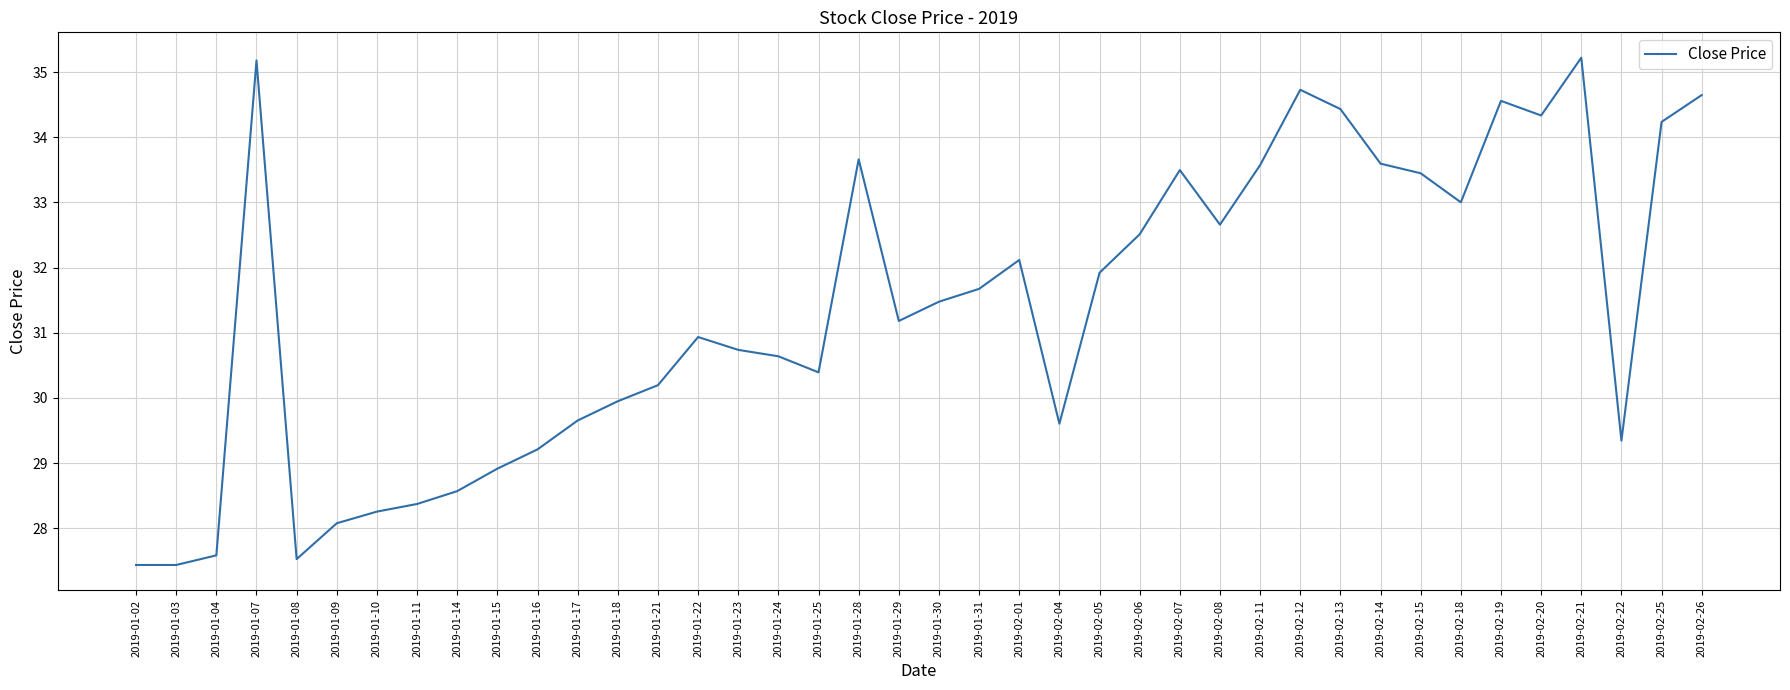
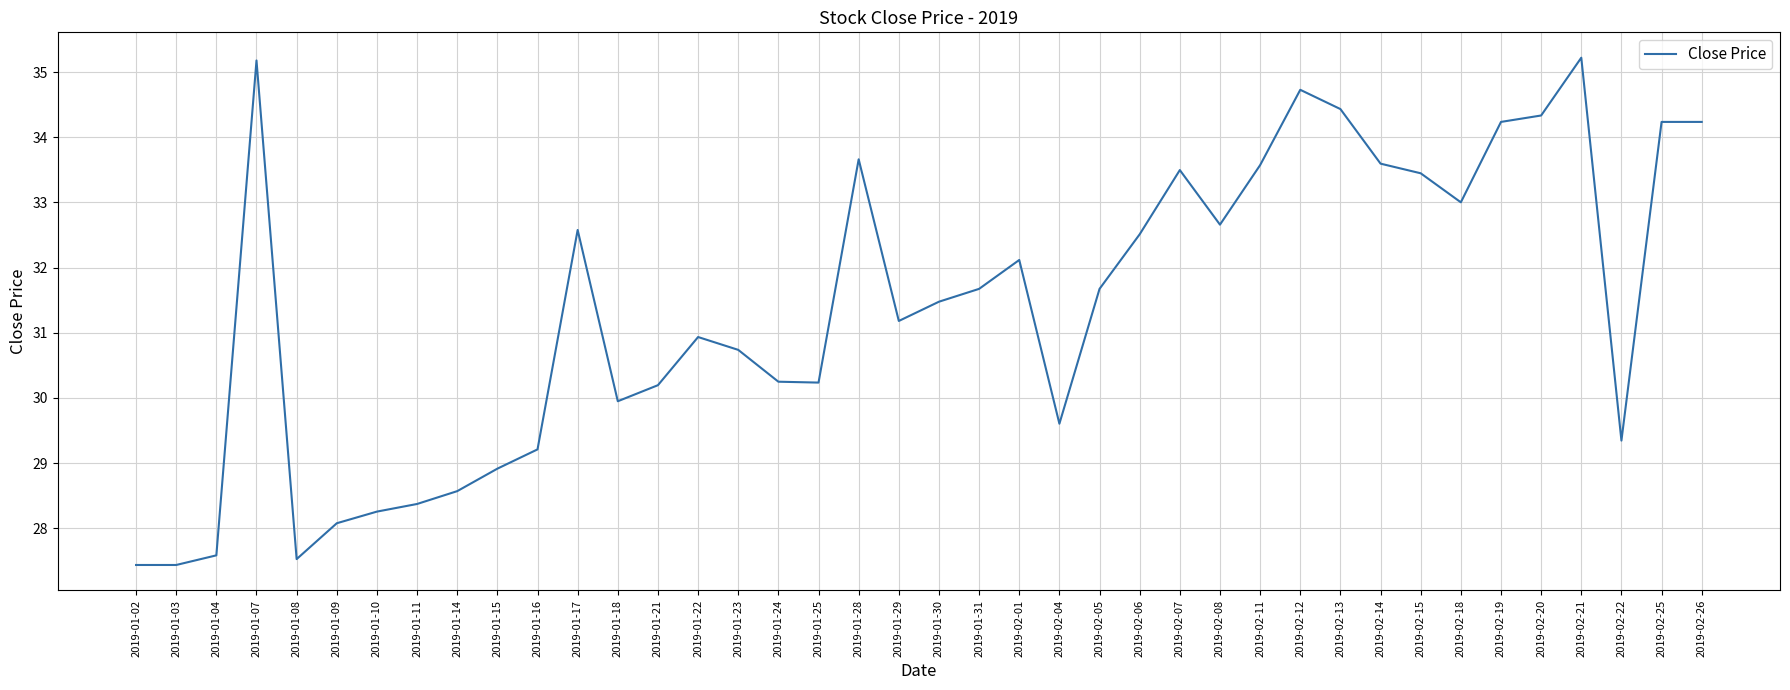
2019-01-17: 29.7 -> 32.6
2019-01-24: 30.6 -> 30.2
2019-01-25: 30.4 -> 30.2
2019-02-05: 31.9 -> 31.7
2019-02-19: 34.6 -> 34.2
2019-02-26: 34.6 -> 34.2
